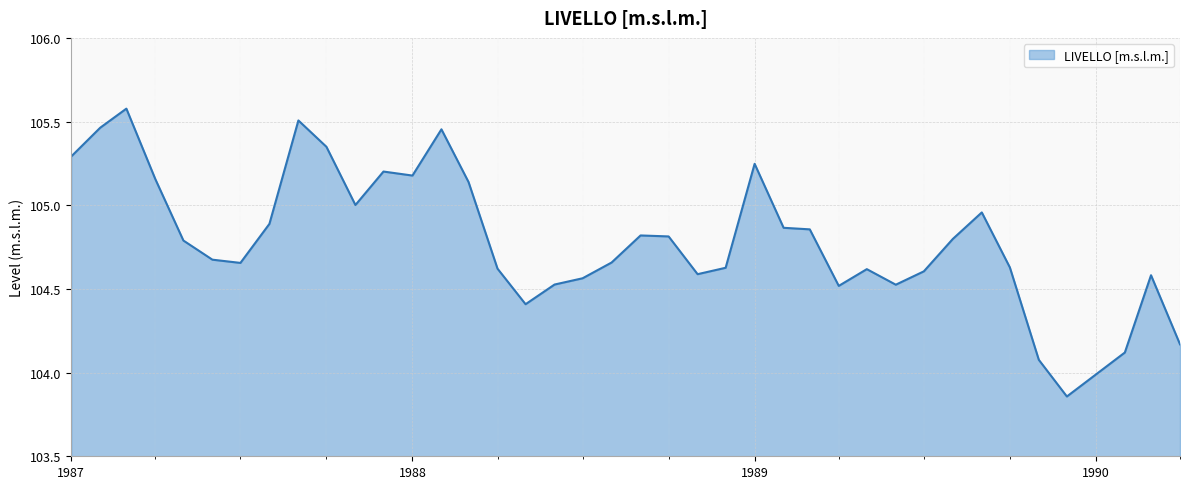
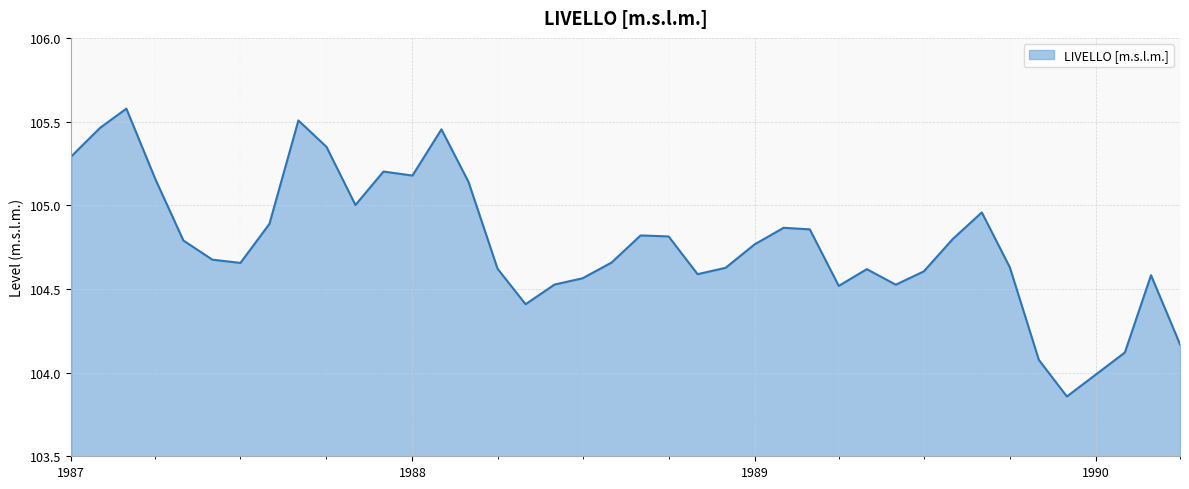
1989: 105.25 -> 104.77
